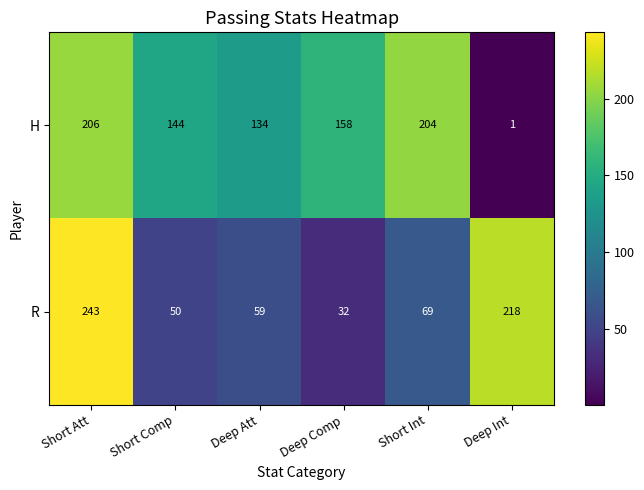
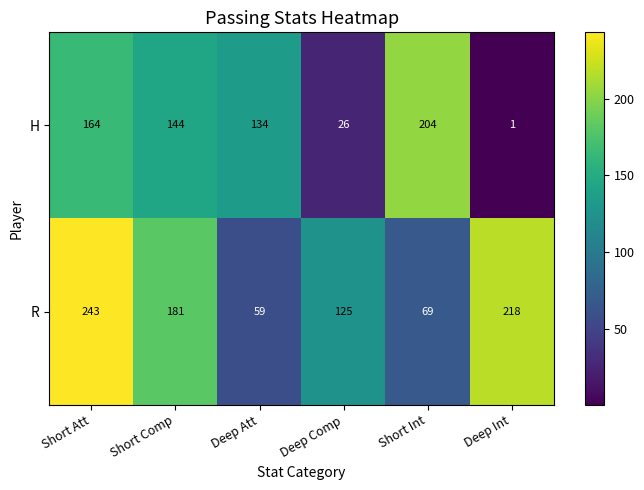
H, Short Att: 206 -> 164
H, Deep Comp: 158 -> 26
R, Short Comp: 50 -> 181
R, Deep Comp: 32 -> 125
